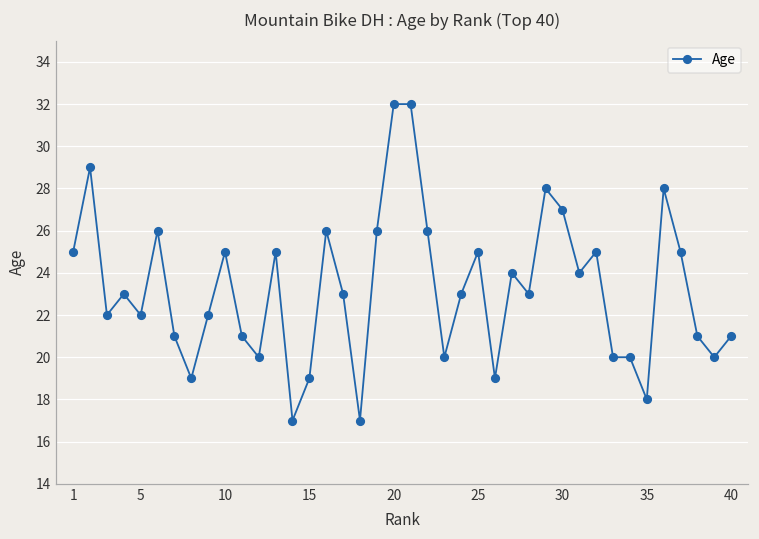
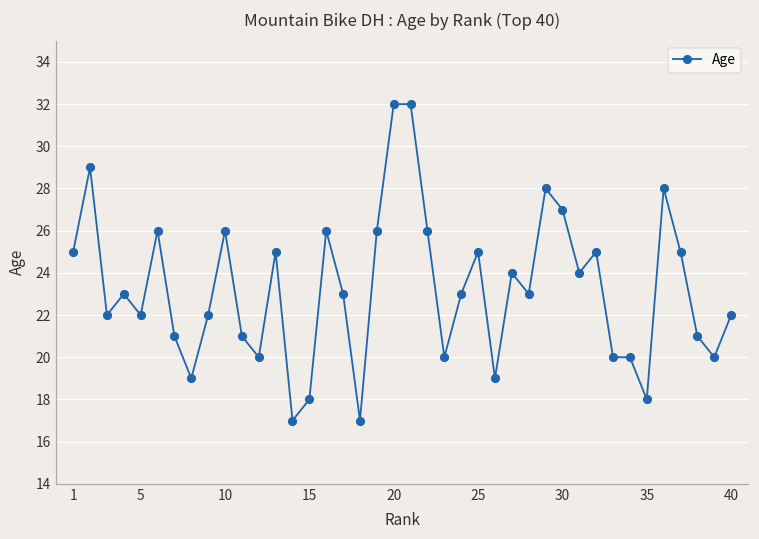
10: 25 -> 26
15: 19 -> 18
40: 21 -> 22
